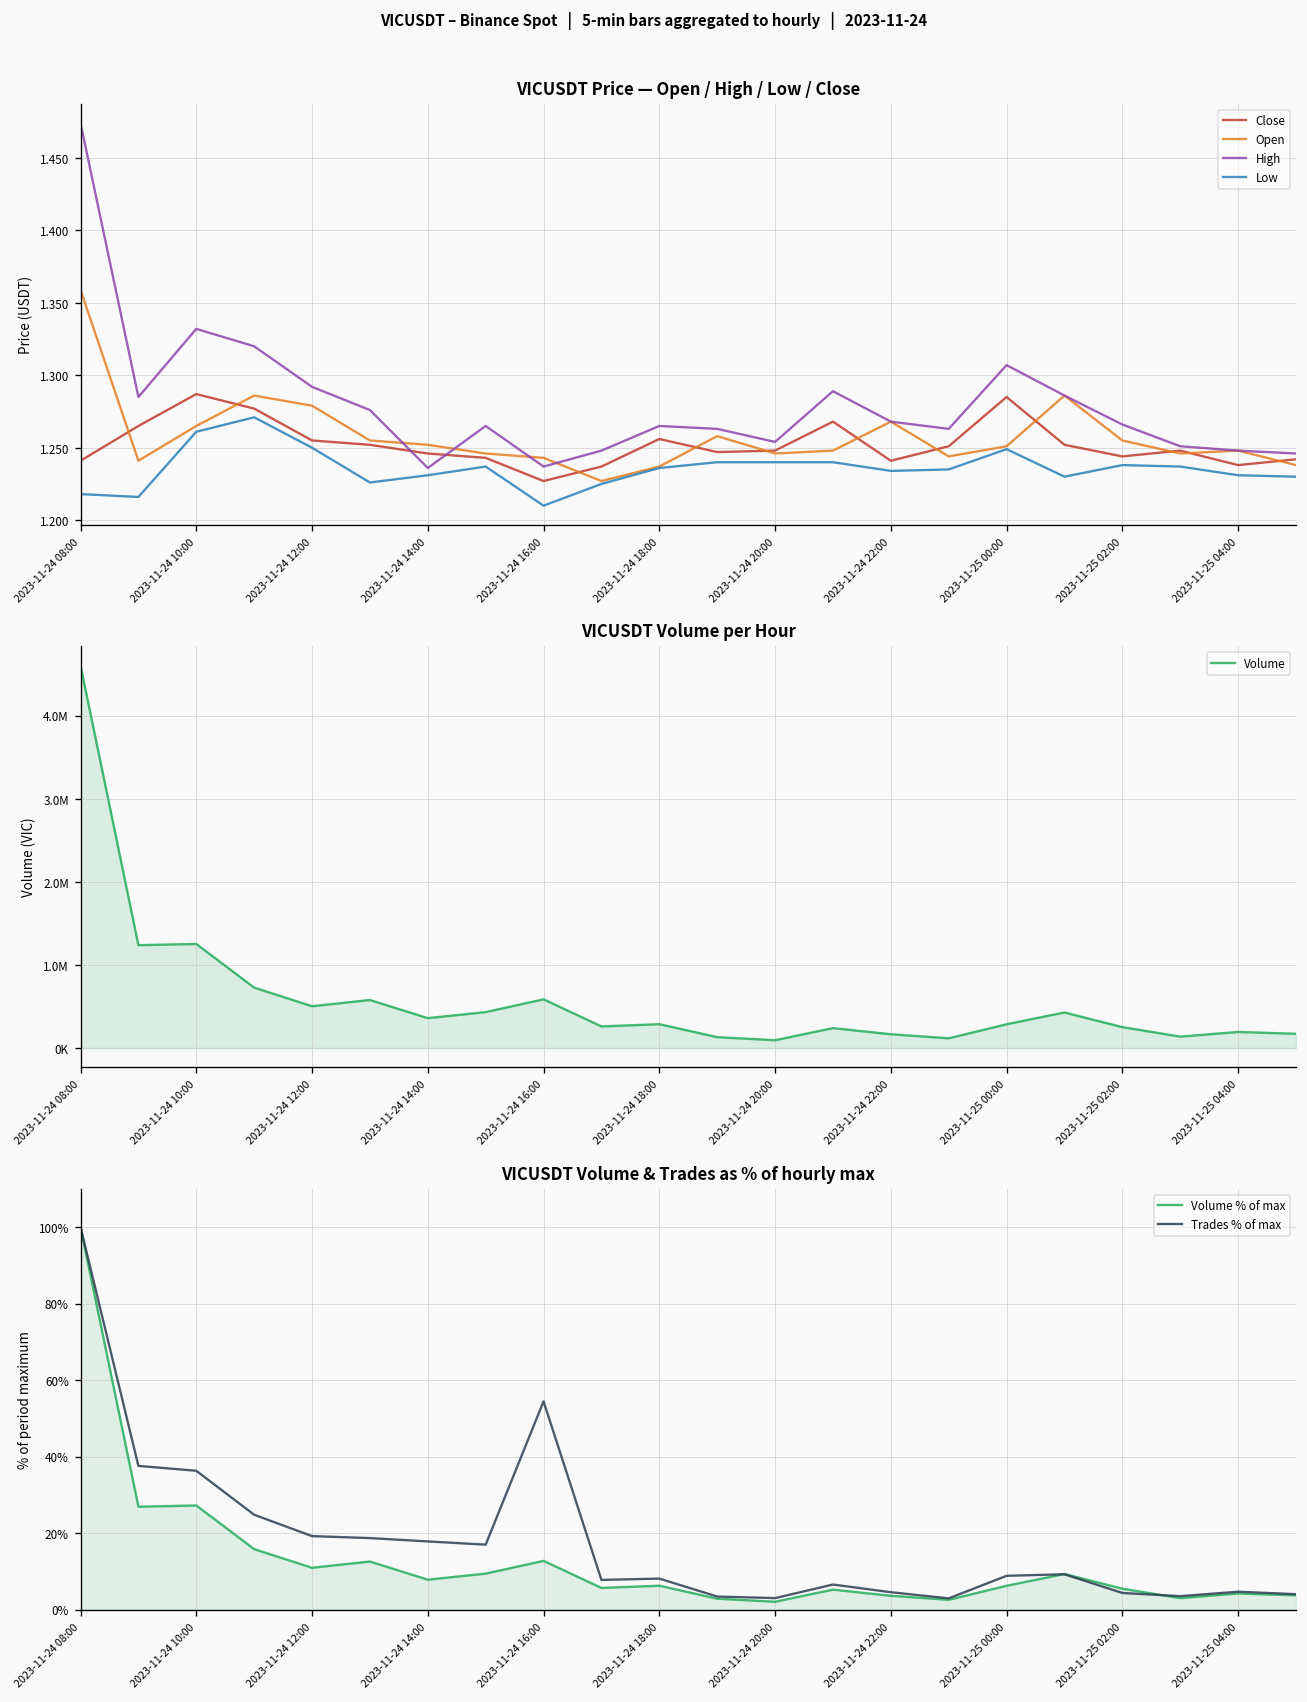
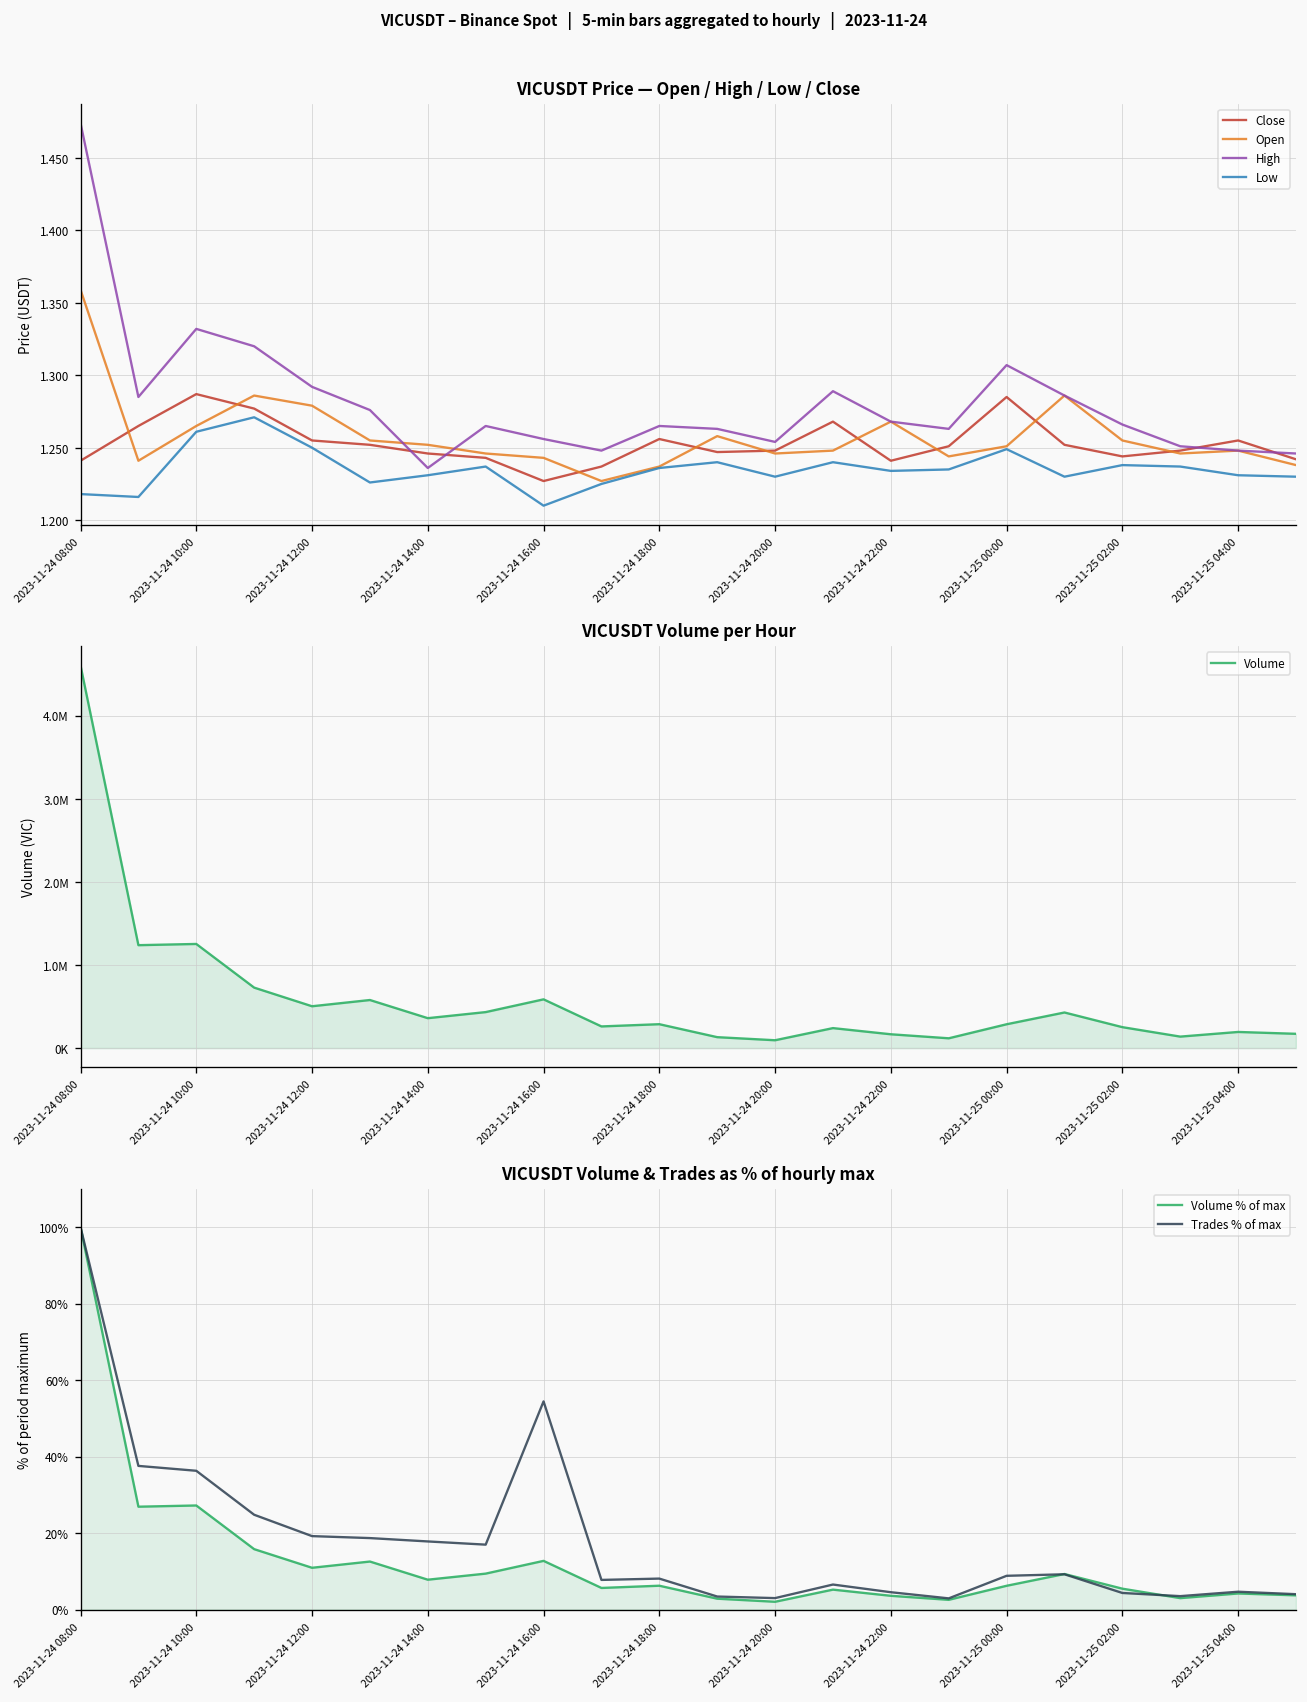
VICUSDT Price — Open / High / Low / Close, High, 2023-11-24 16:00: 1.237 -> 1.256
VICUSDT Price — Open / High / Low / Close, Low, 2023-11-24 20:00: 1.24 -> 1.23
VICUSDT Price — Open / High / Low / Close, Close, 2023-11-25 04:00: 1.238 -> 1.255
